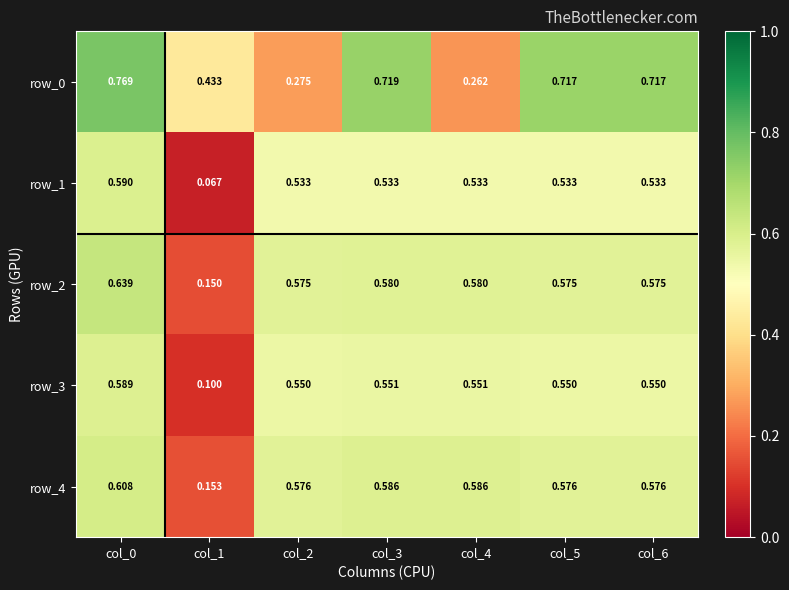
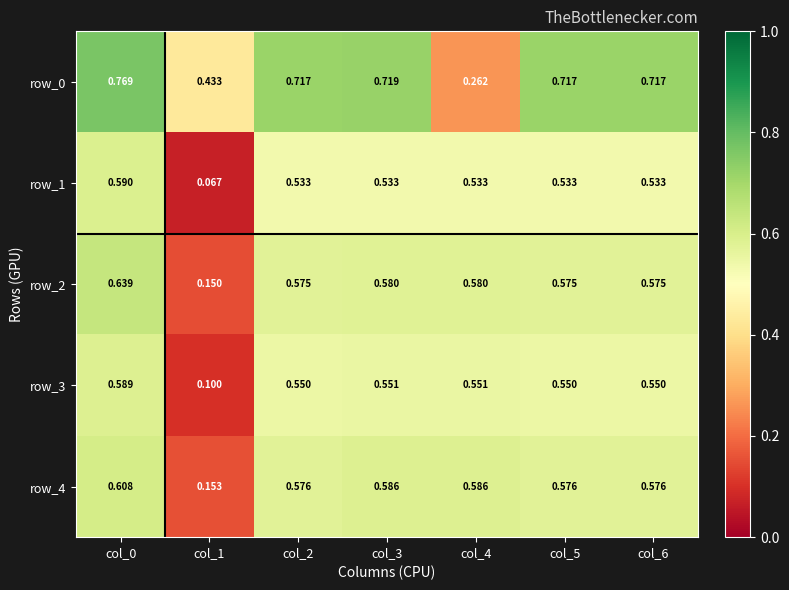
row_0, col_2: 0.275 -> 0.717
